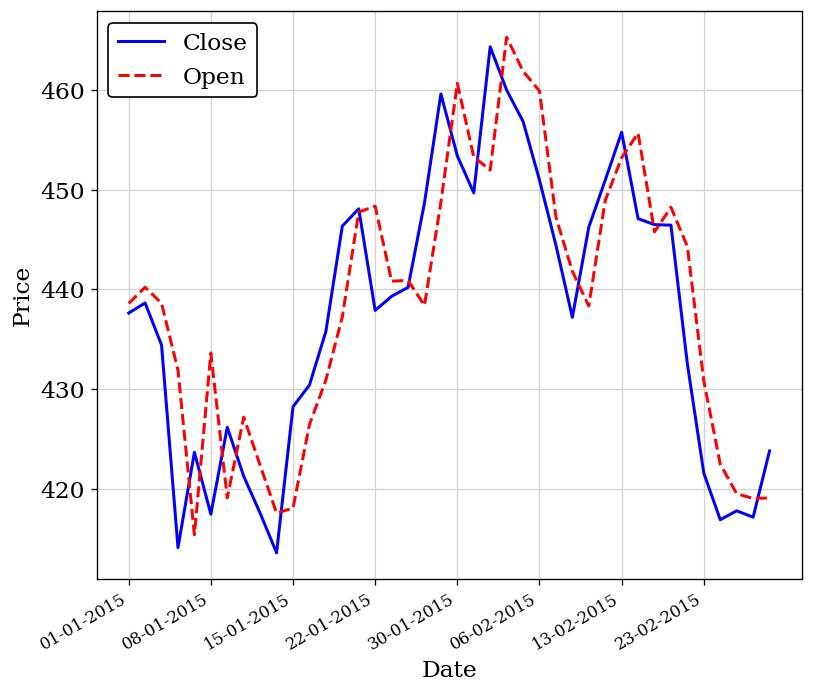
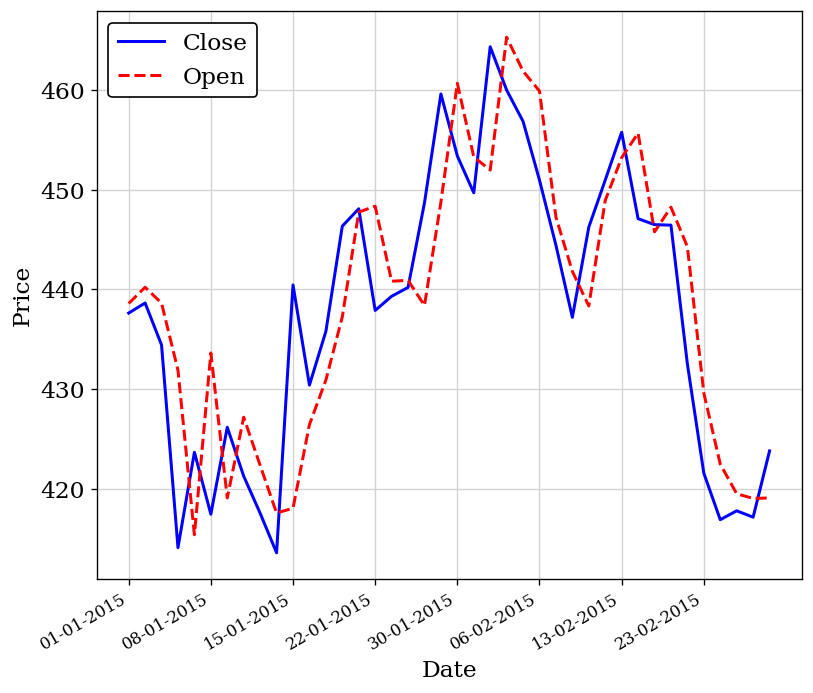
Close, 15-01-2015: 428 -> 440
Open, 23-02-2015: 431 -> 430
